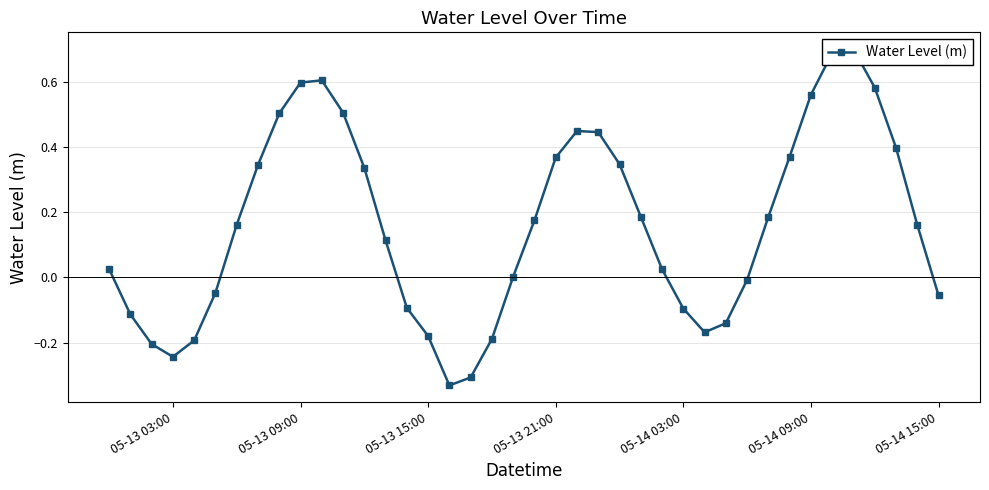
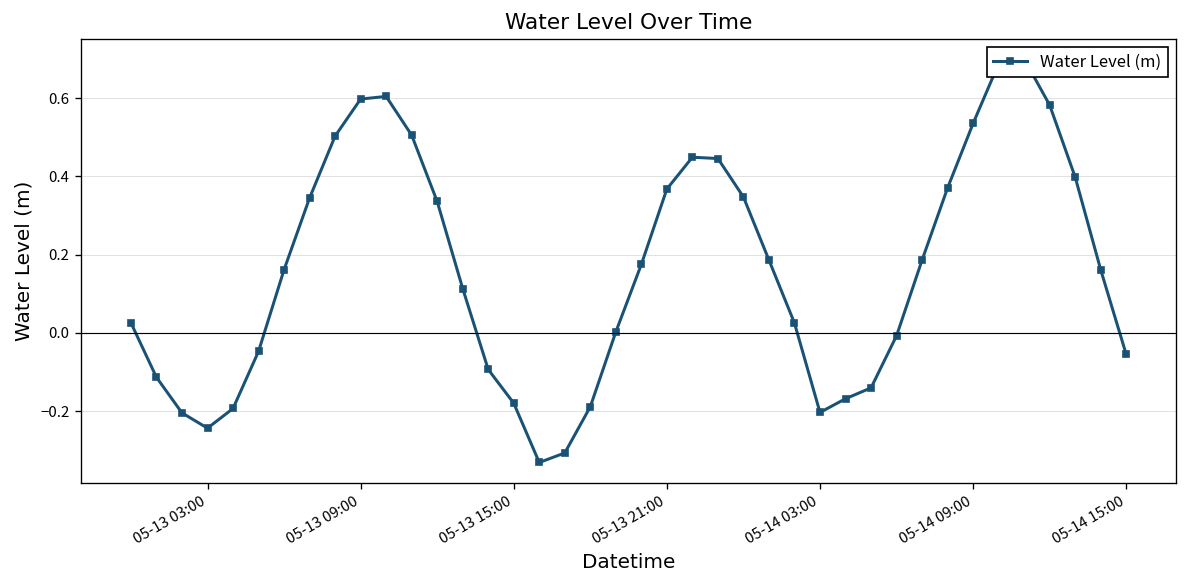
05-14 03:00: -0.10 -> -0.20
05-14 09:00: 0.56 -> 0.54
